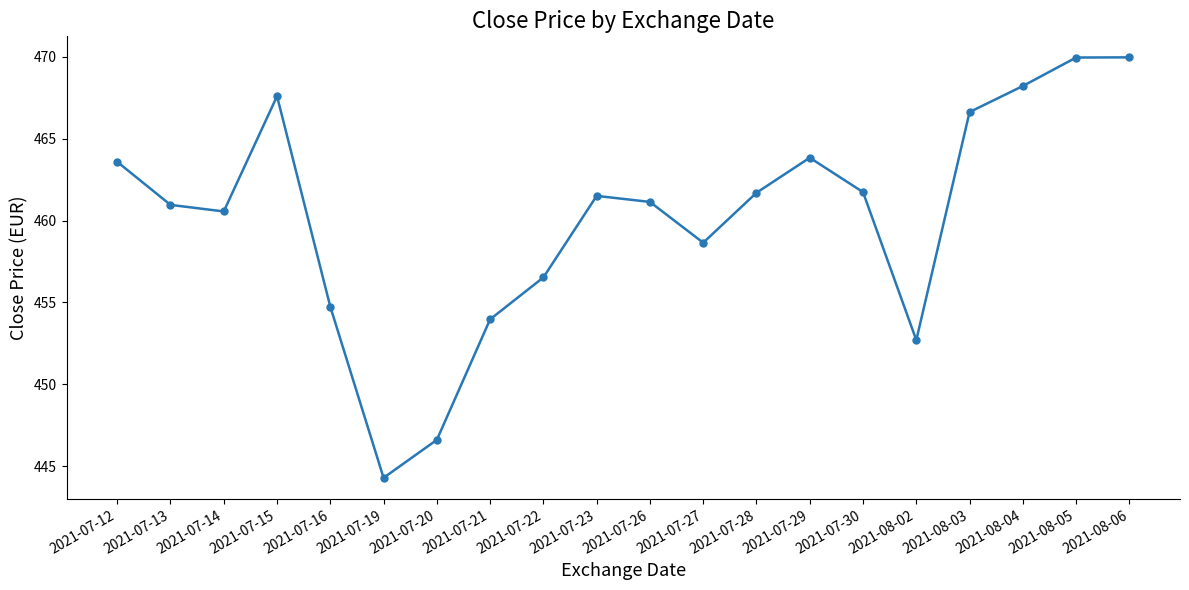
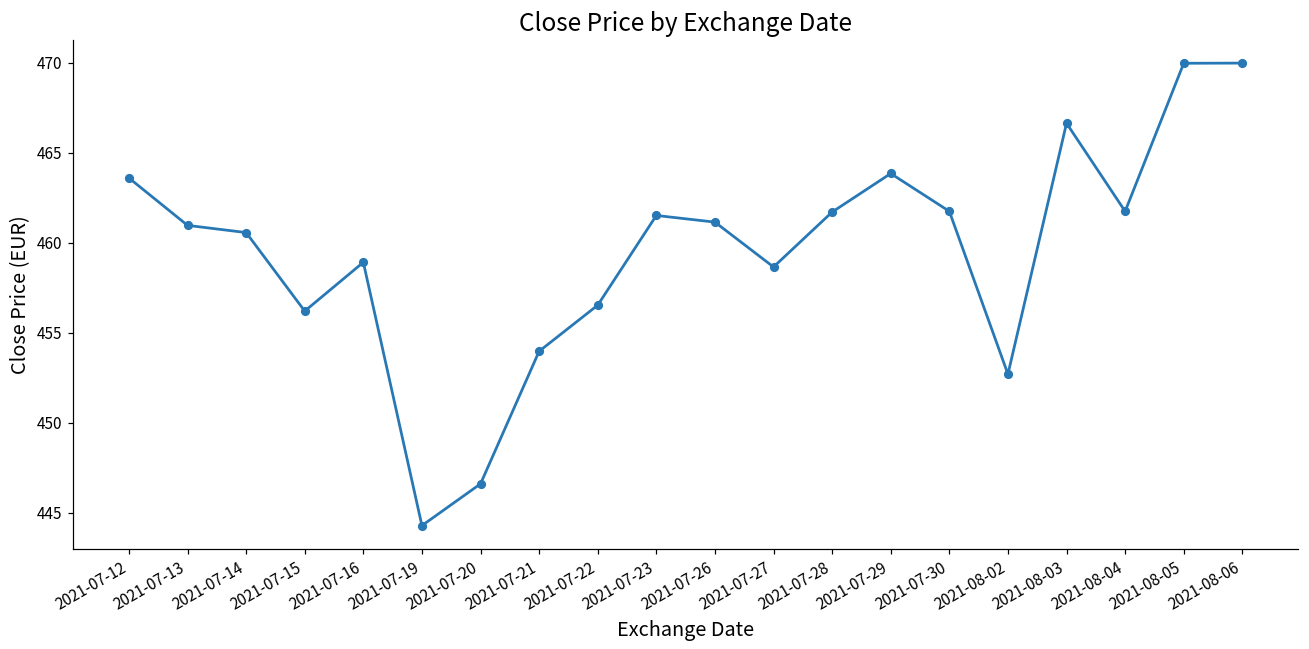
2021-07-15: 467.6 -> 456.2
2021-07-16: 454.7 -> 458.9
2021-08-04: 468.2 -> 461.7
